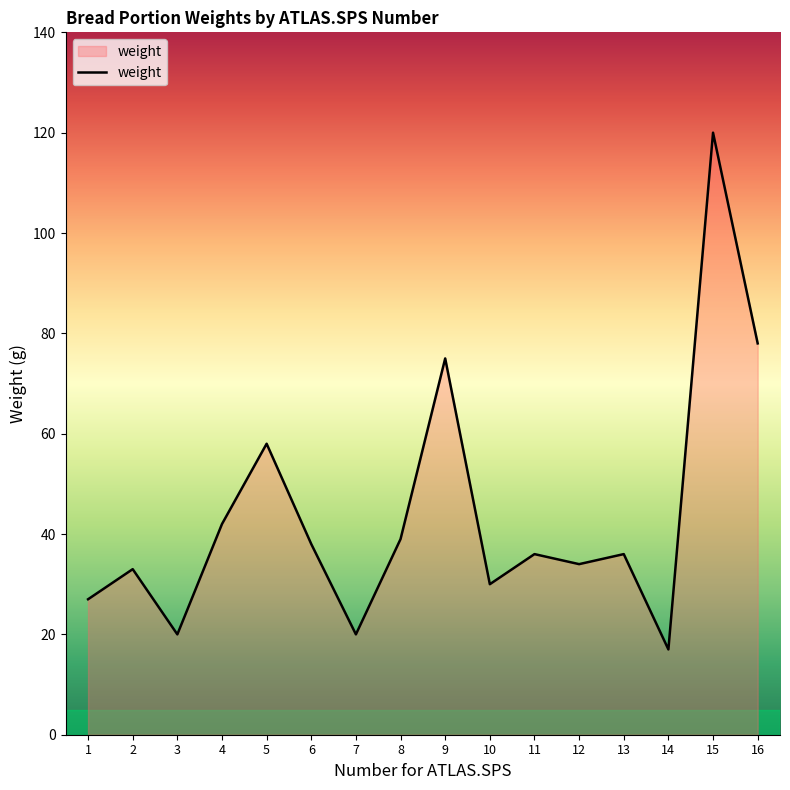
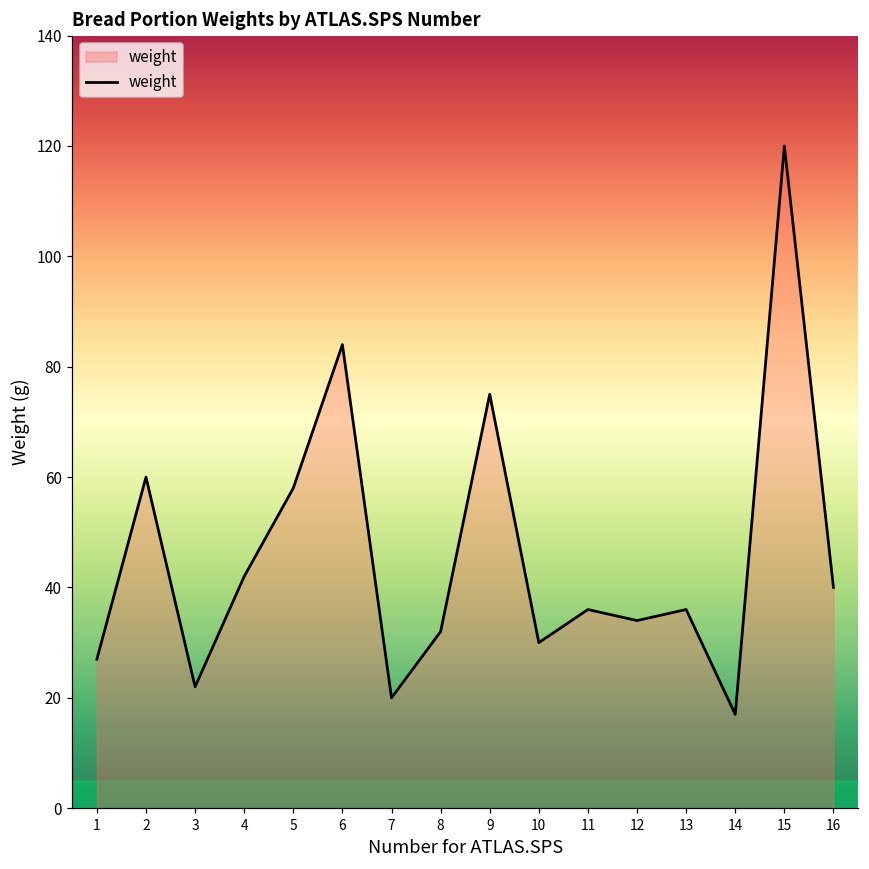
2: 33 -> 60
3: 20 -> 22
6: 38 -> 84
8: 39 -> 32
16: 78 -> 40
